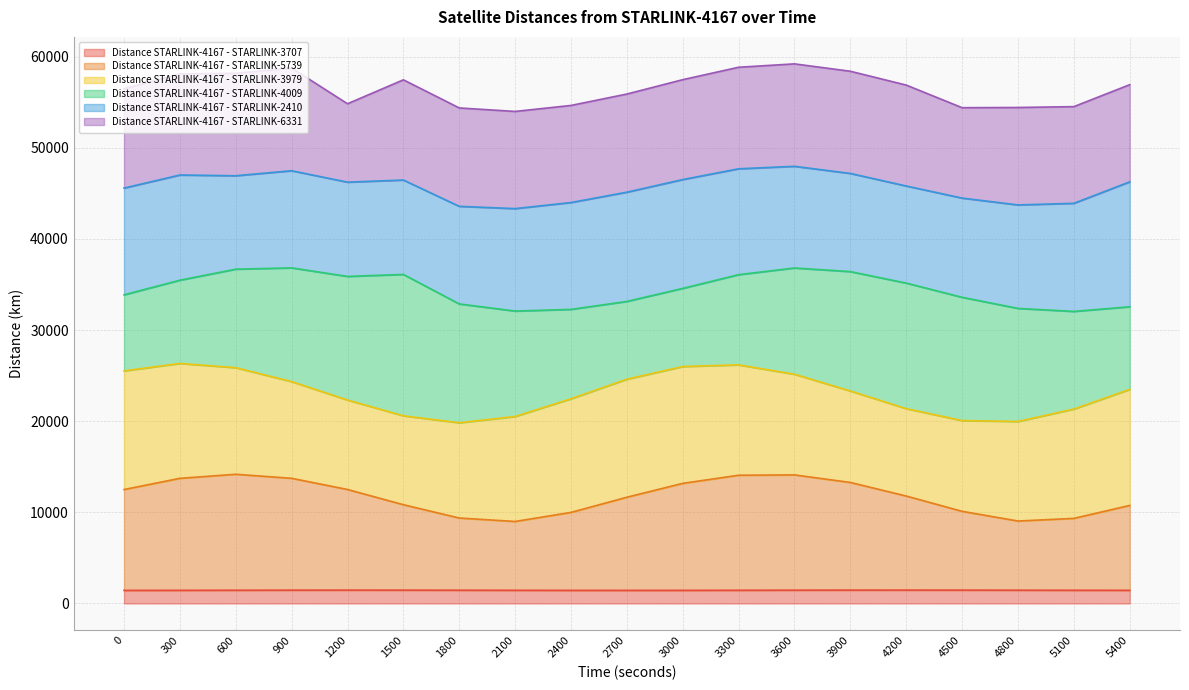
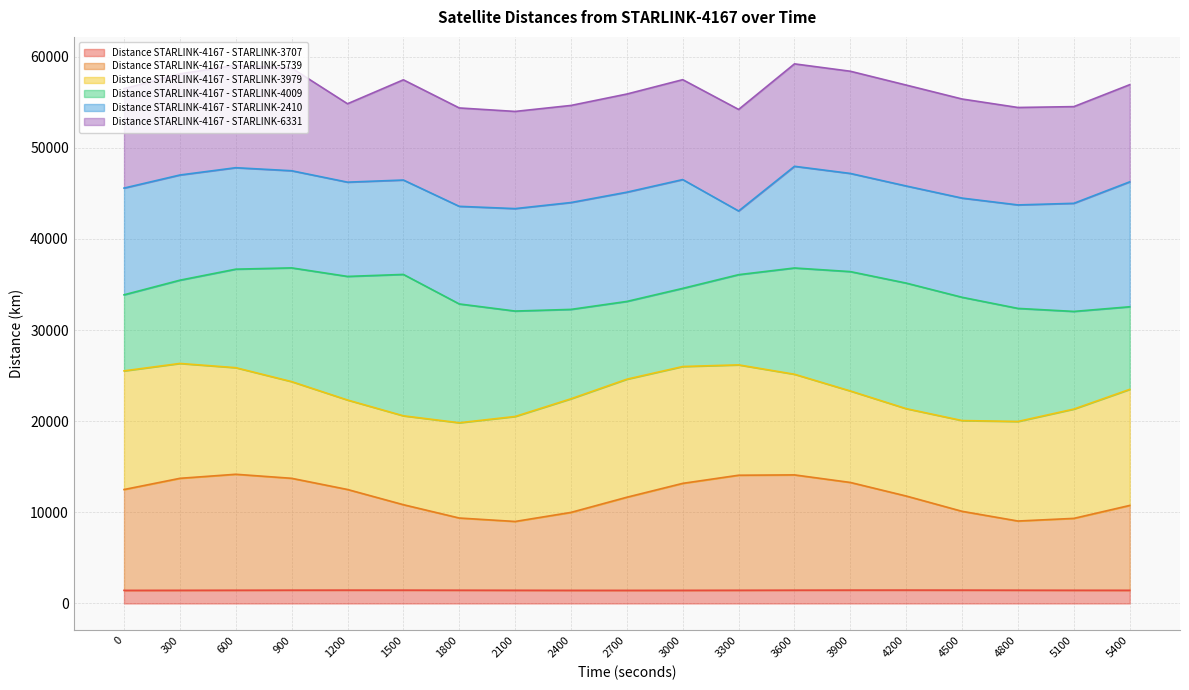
Distance STARLINK-4167 - STARLINK-2410, 600: 10000 -> 11000
Distance STARLINK-4167 - STARLINK-2410, 3300: 12000 -> 7000
Distance STARLINK-4167 - STARLINK-6331, 4500: 10000 -> 11000
